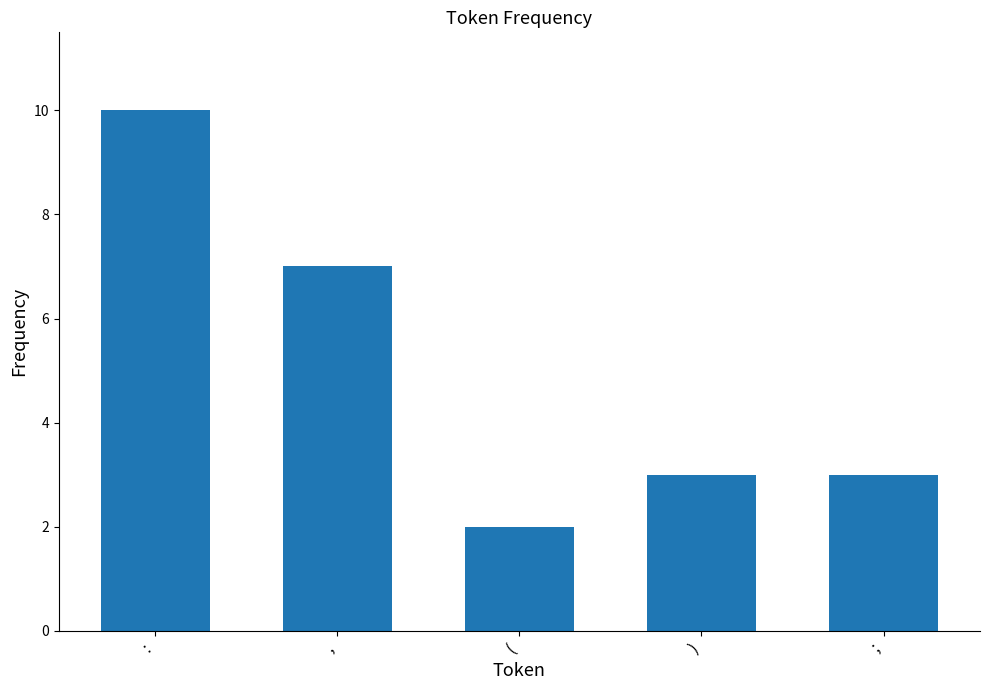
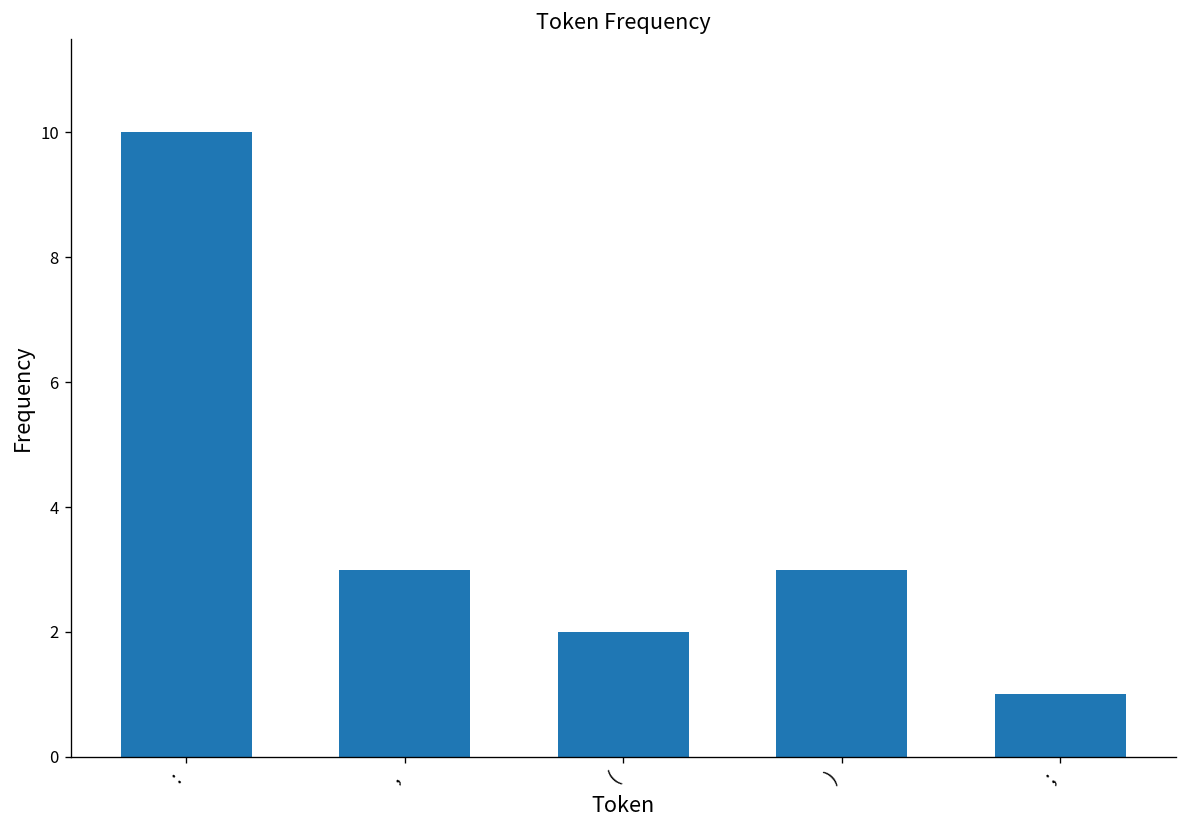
,: 7 -> 3
;: 3 -> 1
